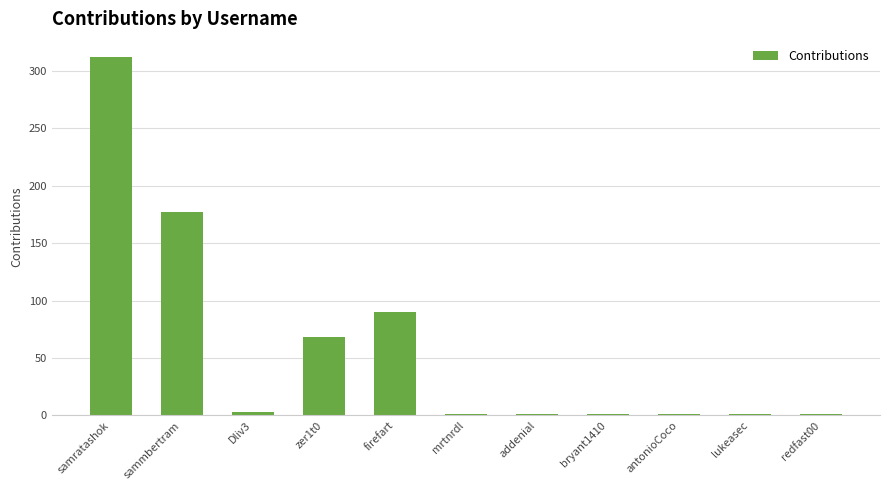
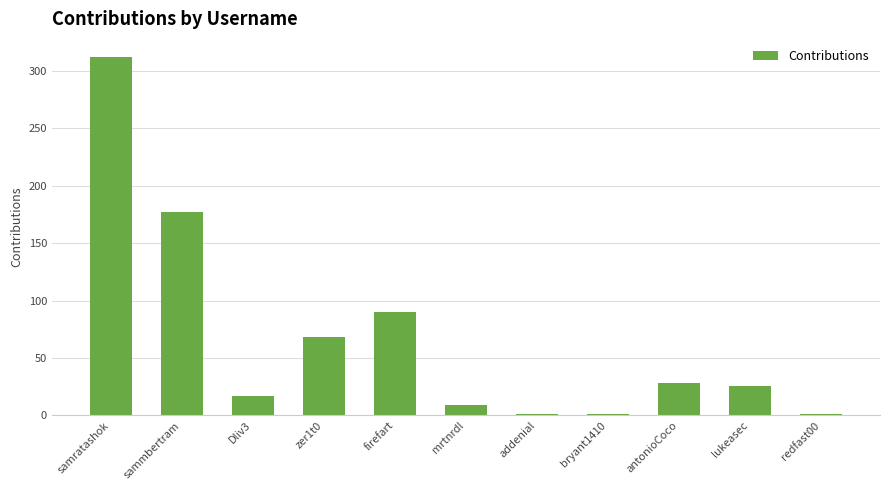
Dliv3: 3 -> 17
mrtnrdl: 1 -> 9
antonioCoco: 1 -> 28
lukeasec: 1 -> 26
